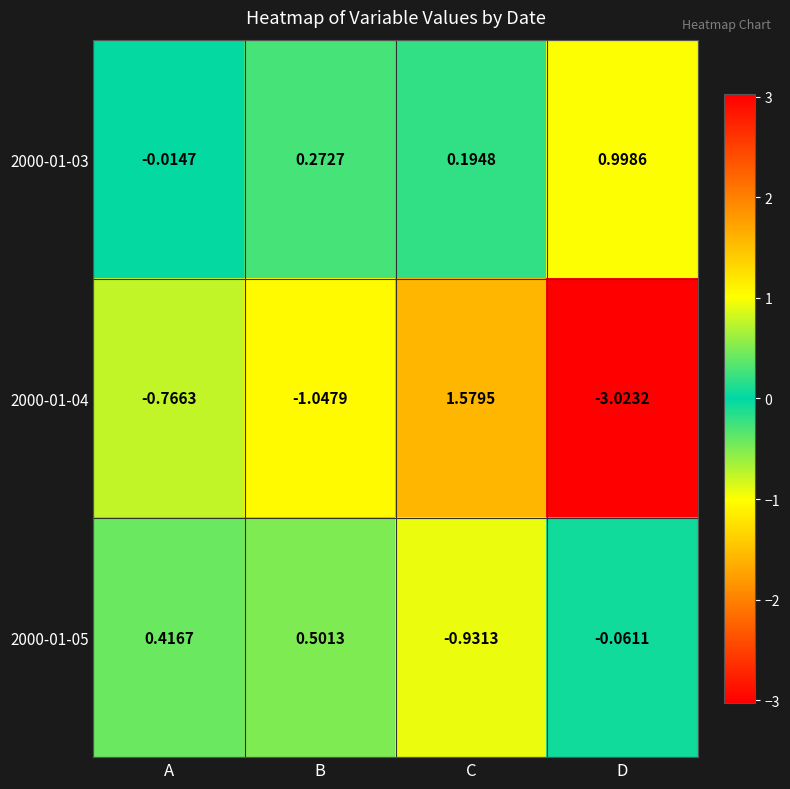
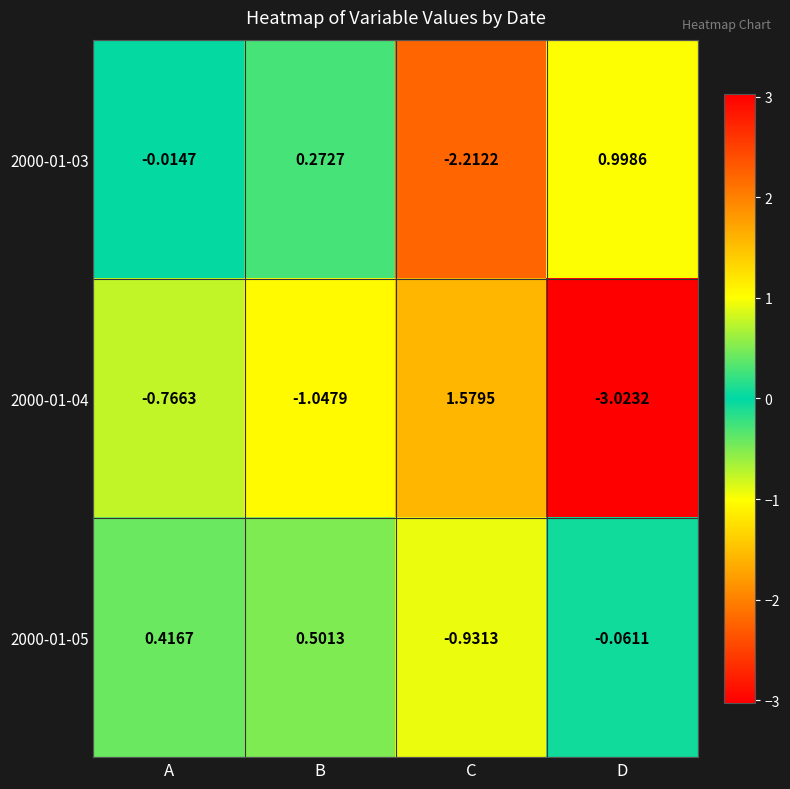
2000-01-03, C: 0.1948 -> -2.2122
